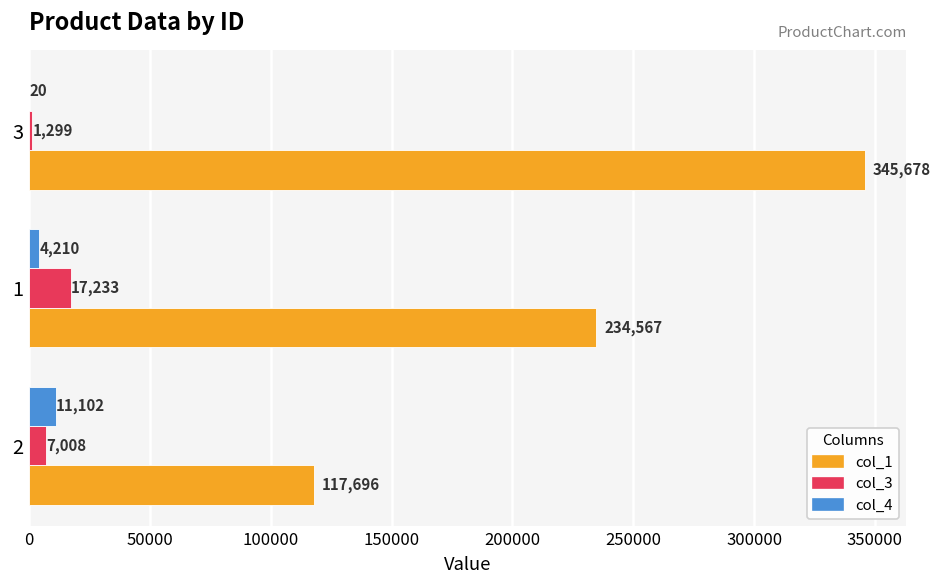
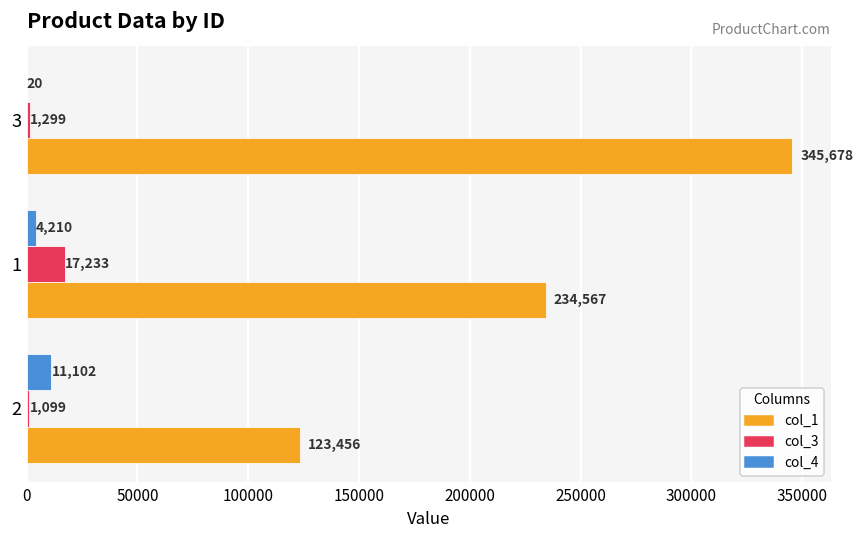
col_3, 2: 7,008 -> 1,099
col_1, 2: 117,696 -> 123,456
